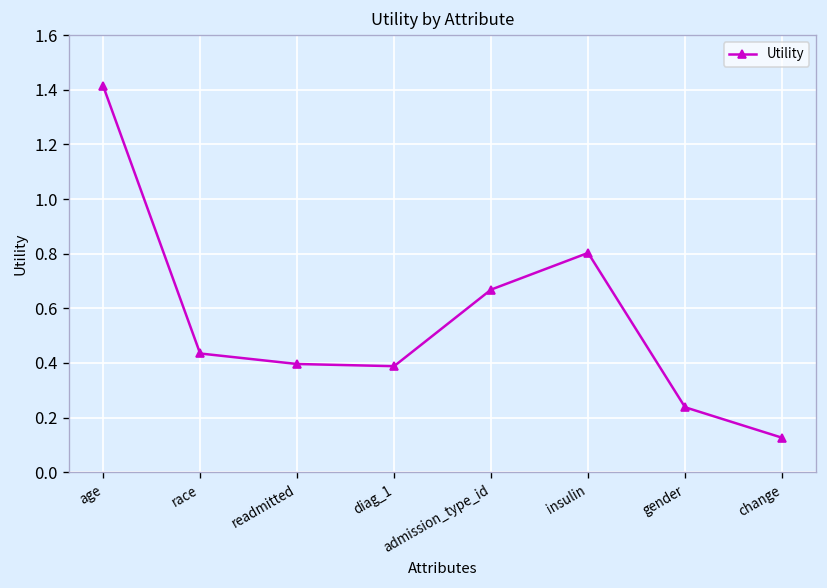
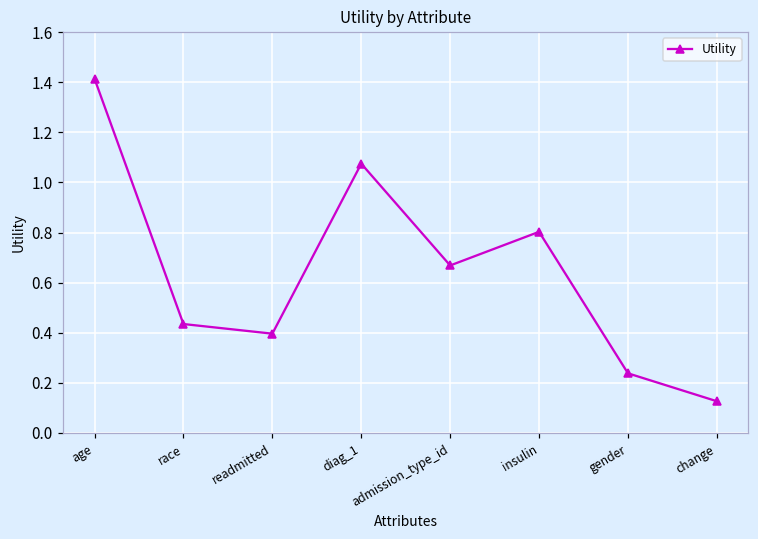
diag_1: 0.39 -> 1.08
